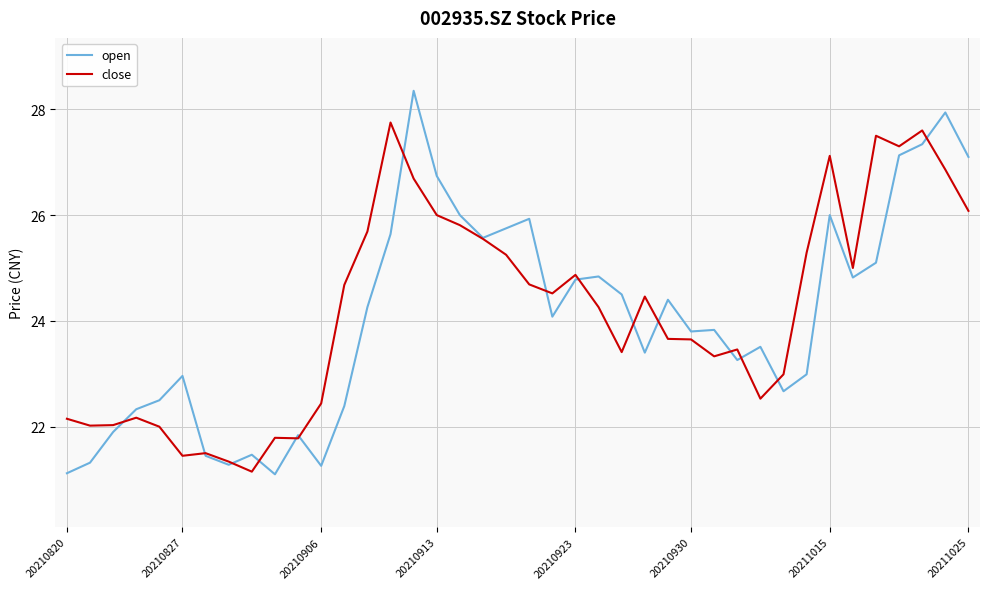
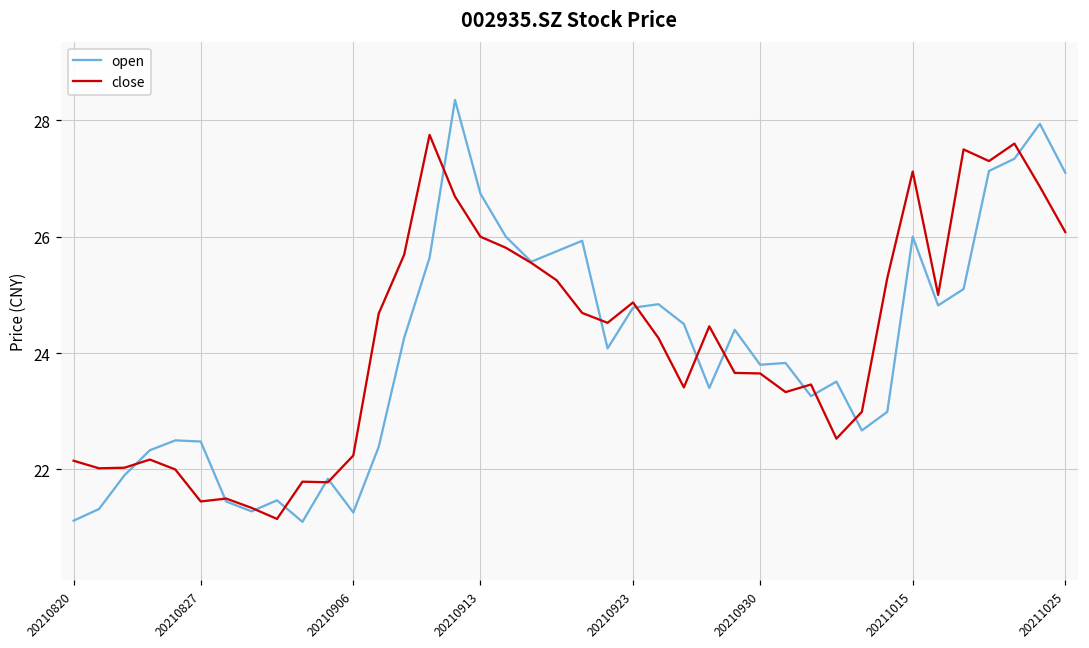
open, 20210827: 23.0 -> 22.5
close, 20210906: 22.4 -> 22.2
